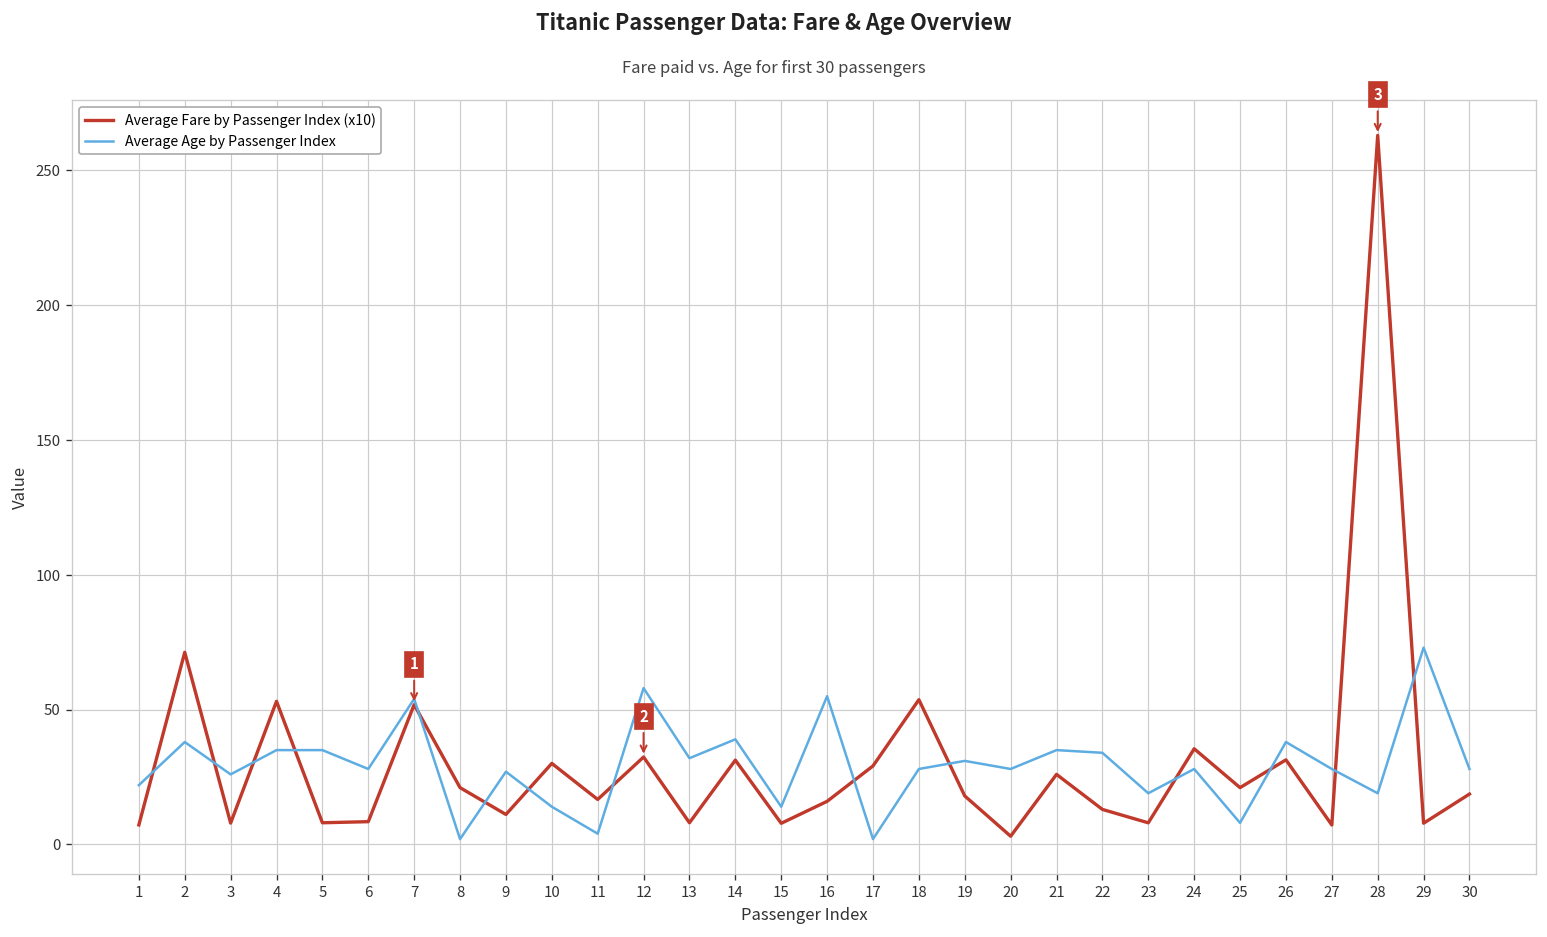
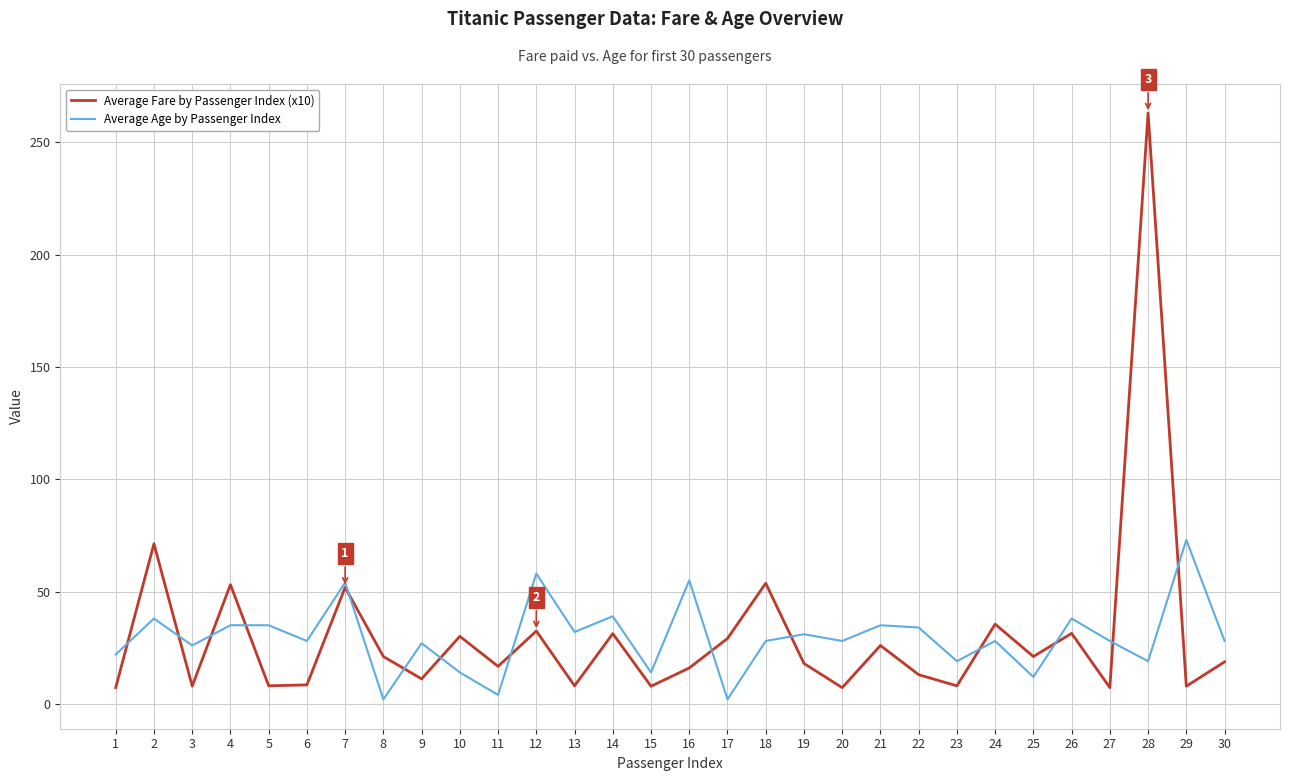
Average Fare by Passenger Index (x10), 20: 3 -> 7
Average Age by Passenger Index, 25: 8 -> 12
